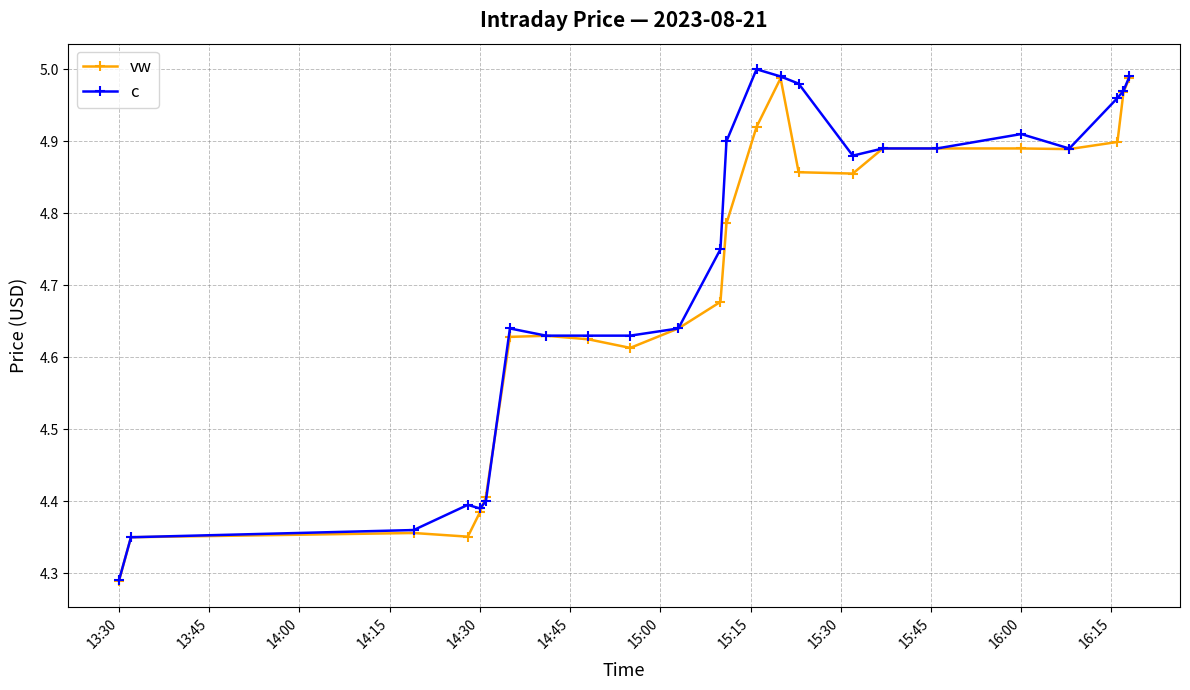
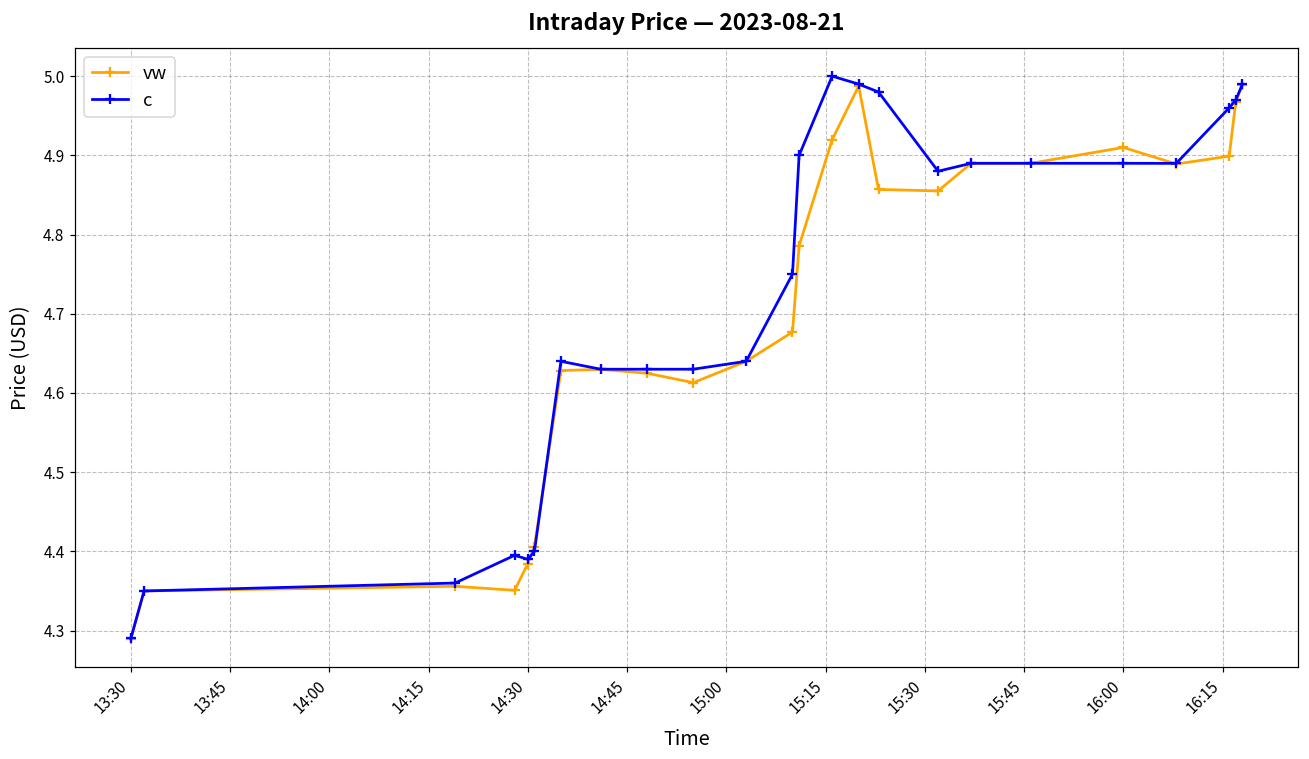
vw, 16:00: 4.89 -> 4.91
c, 16:00: 4.91 -> 4.89
